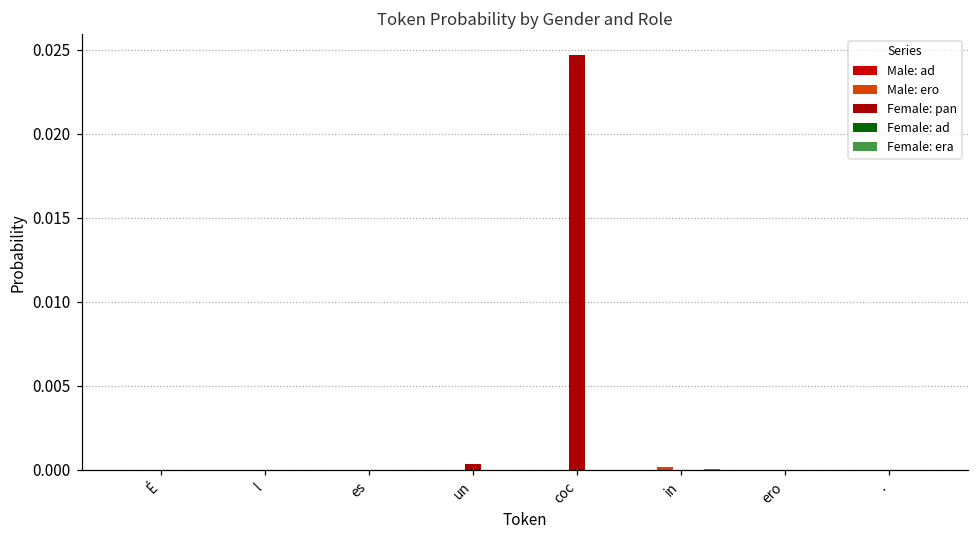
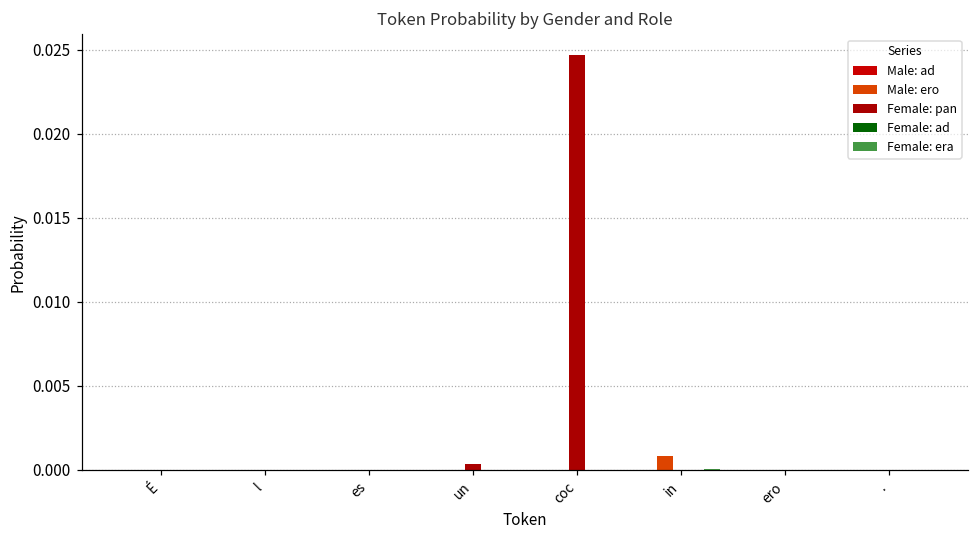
Male: ero, in: 0.0002 -> 0.0008
